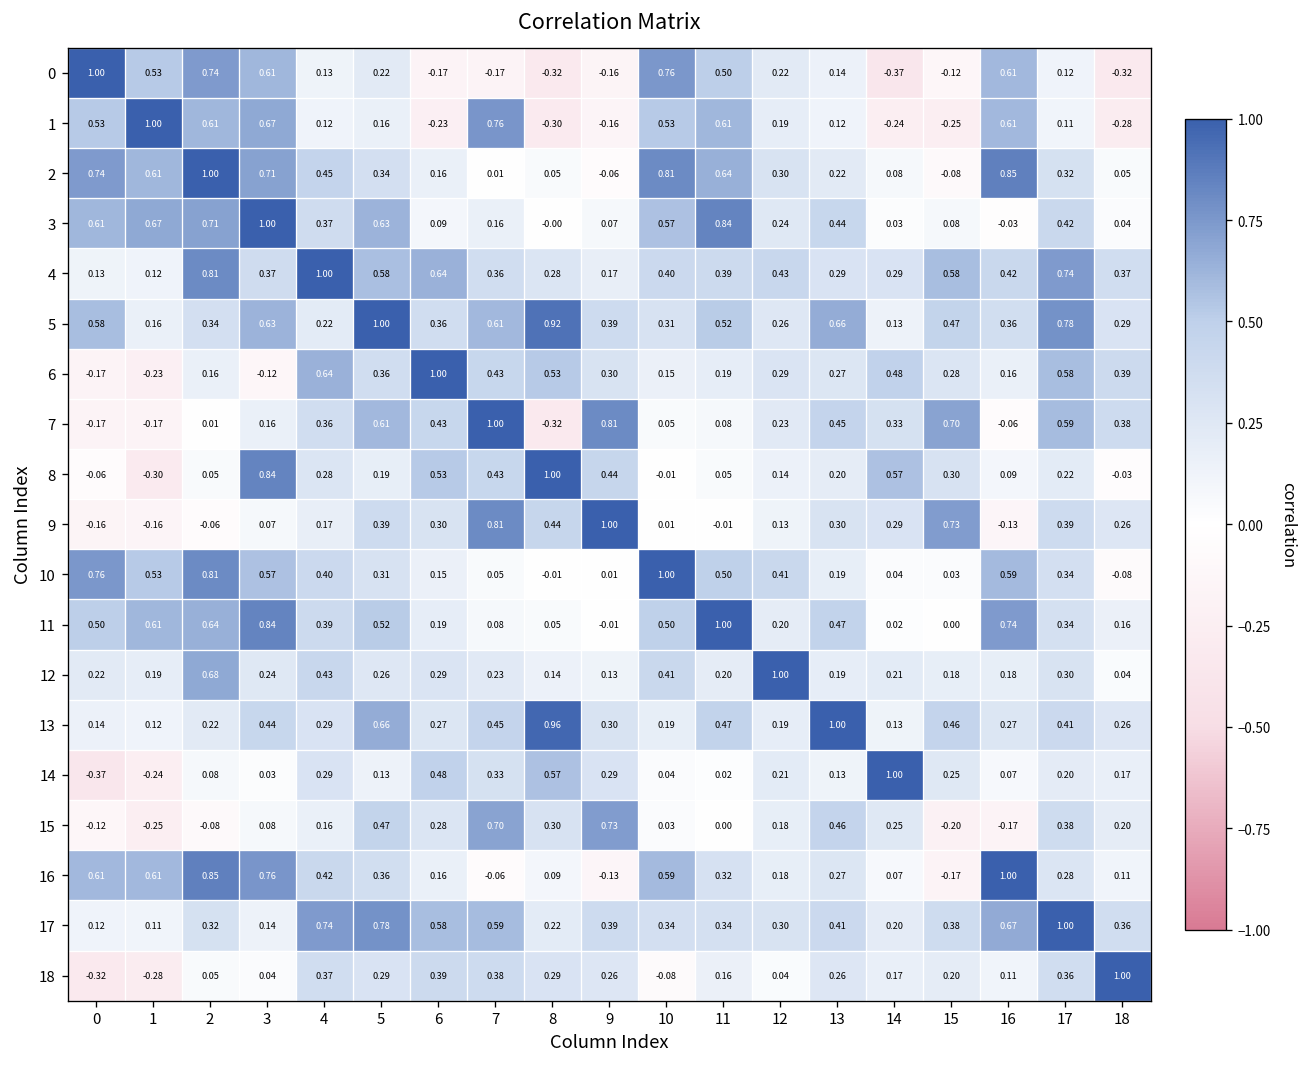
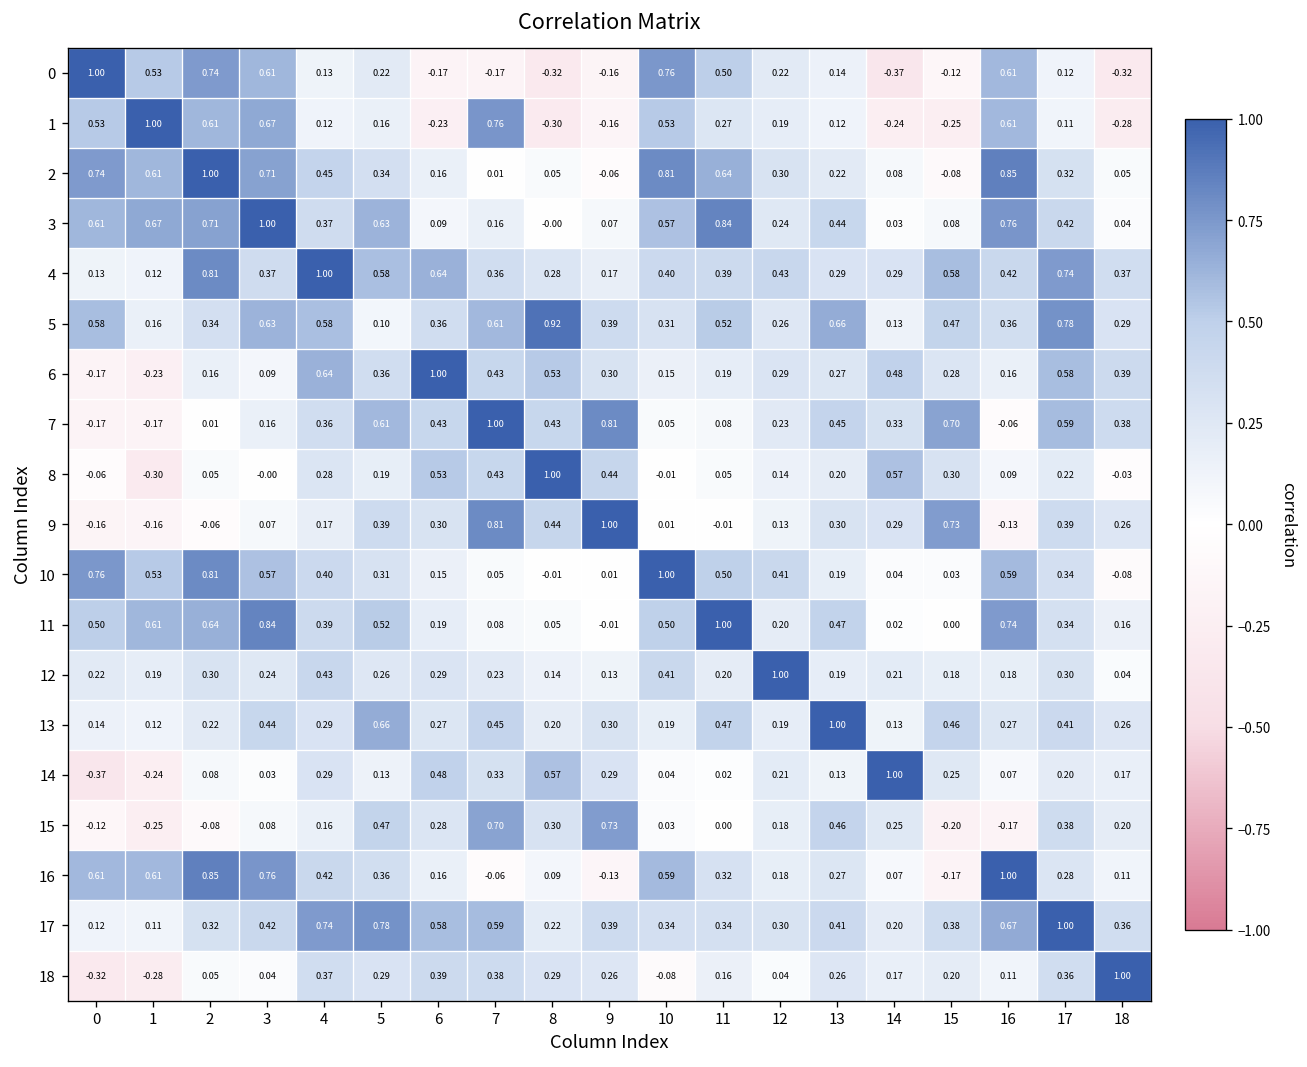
1, 11: 0.61 -> 0.27
3, 16: -0.03 -> 0.76
5, 4: 0.22 -> 0.58
5, 5: 1.00 -> 0.10
6, 3: -0.12 -> 0.09
7, 8: -0.32 -> 0.43
8, 3: 0.84 -> -0.00
12, 2: 0.68 -> 0.30
13, 8: 0.96 -> 0.20
17, 3: 0.14 -> 0.42
